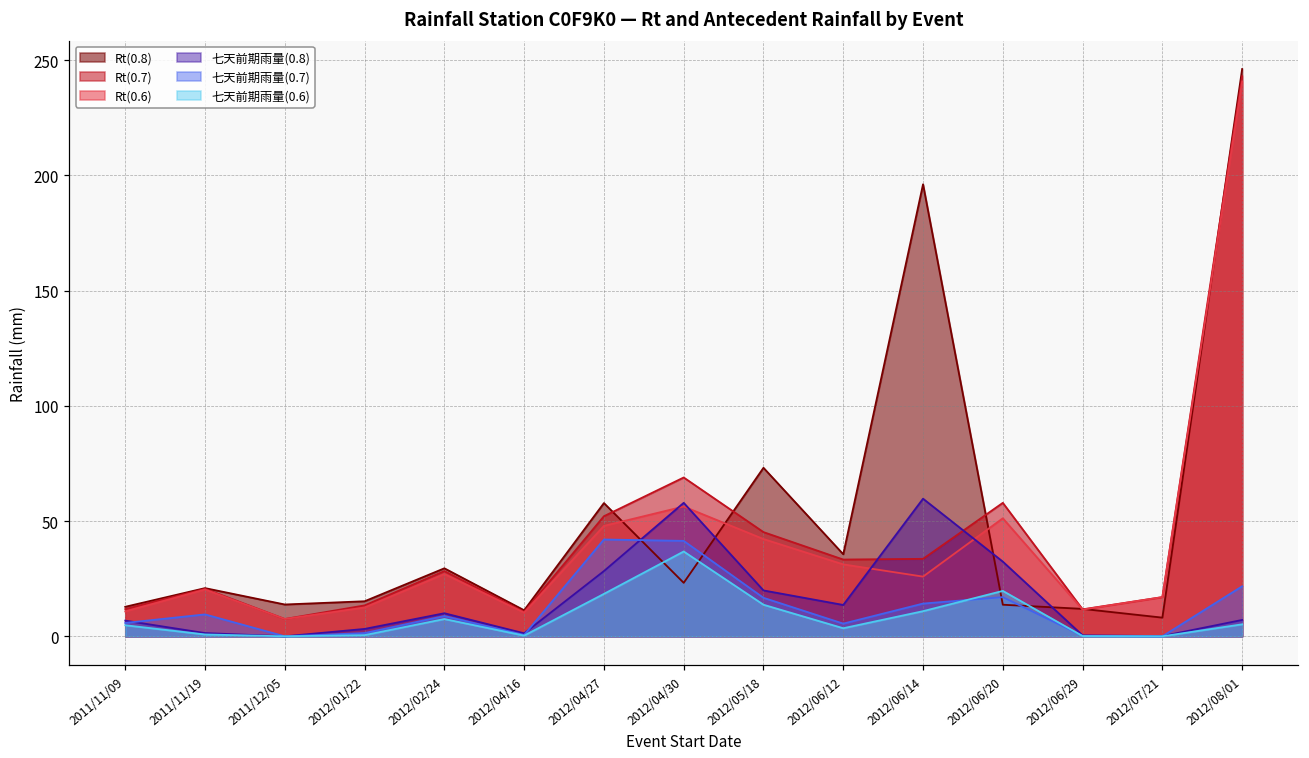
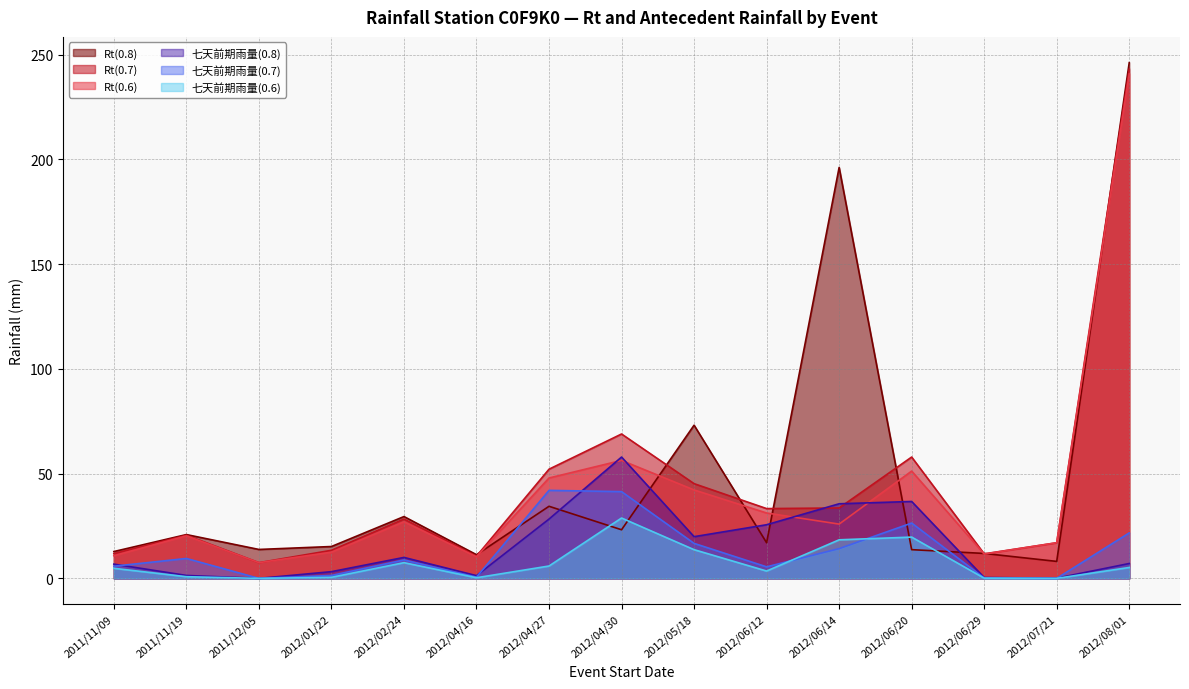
Rt(0.8), 2012/04/27: 58 -> 34
七天前期雨量(0.6), 2012/04/27: 18 -> 6
七天前期雨量(0.6), 2012/04/30: 37 -> 29
Rt(0.8), 2012/06/12: 36 -> 17
七天前期雨量(0.8), 2012/06/12: 14 -> 26
七天前期雨量(0.8), 2012/06/14: 60 -> 36
七天前期雨量(0.6), 2012/06/14: 11 -> 18
七天前期雨量(0.8), 2012/06/20: 32 -> 37
七天前期雨量(0.7), 2012/06/20: 17 -> 26
